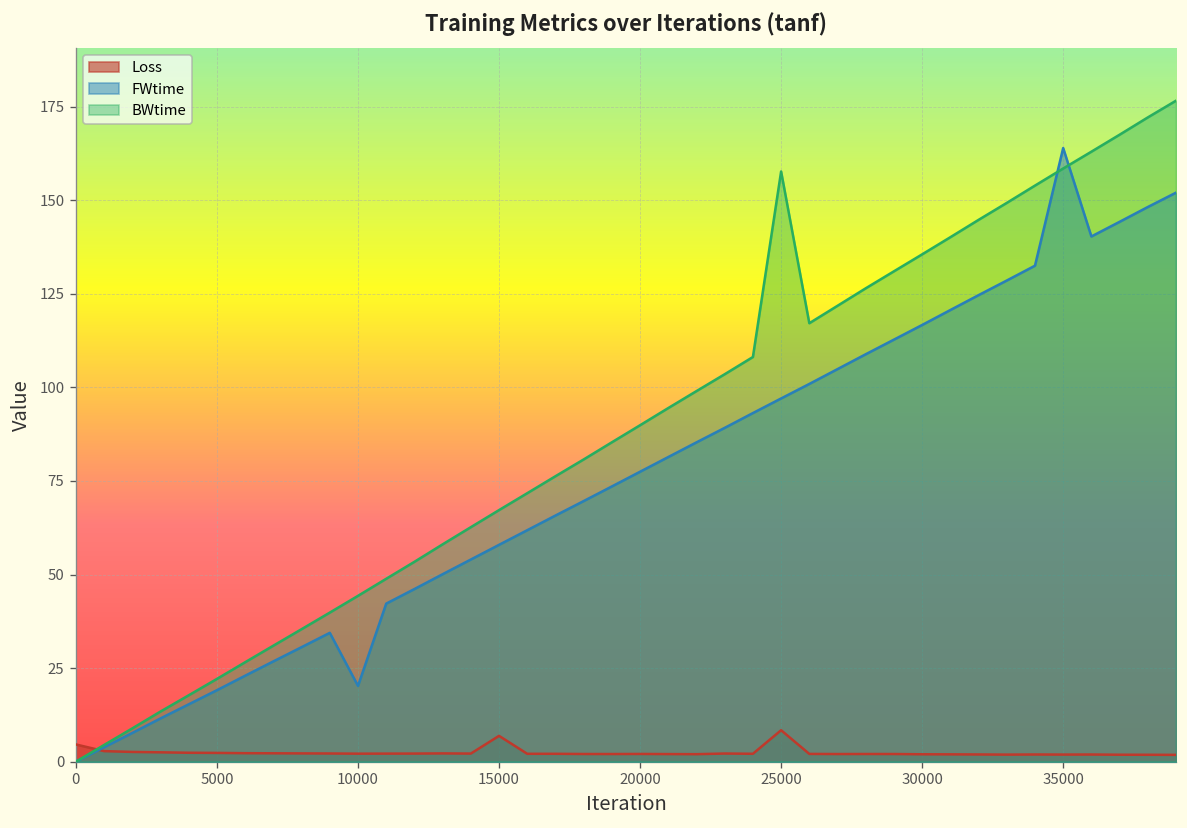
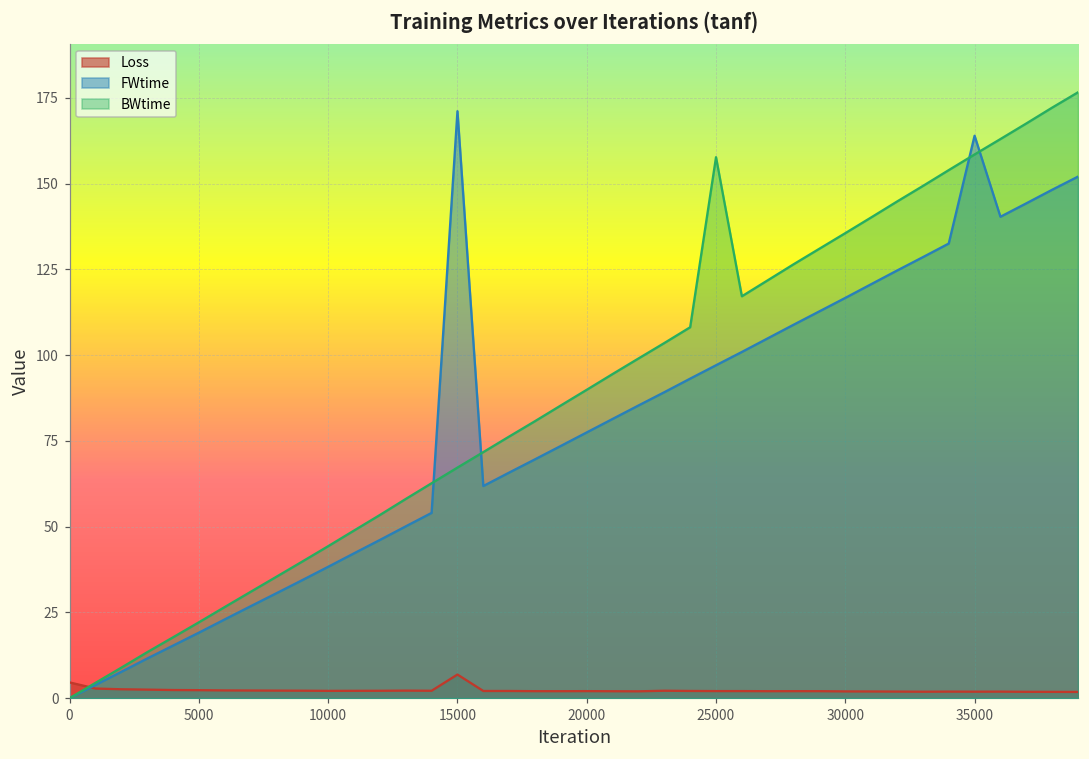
FWtime, 10000: 20 -> 38
FWtime, 15000: 58 -> 171
Loss, 25000: 8 -> 2
